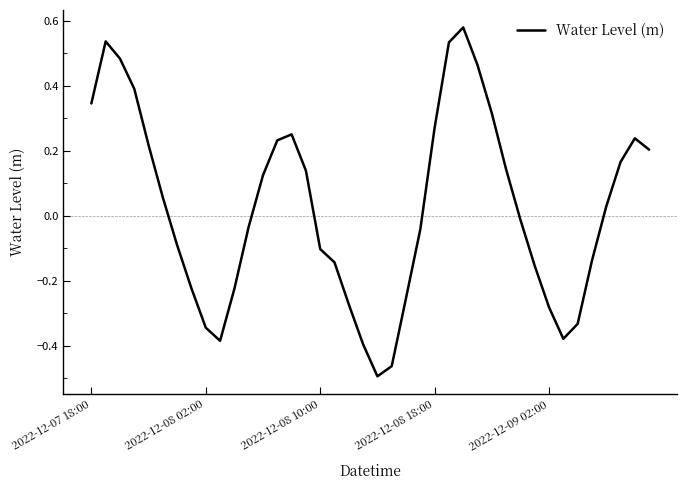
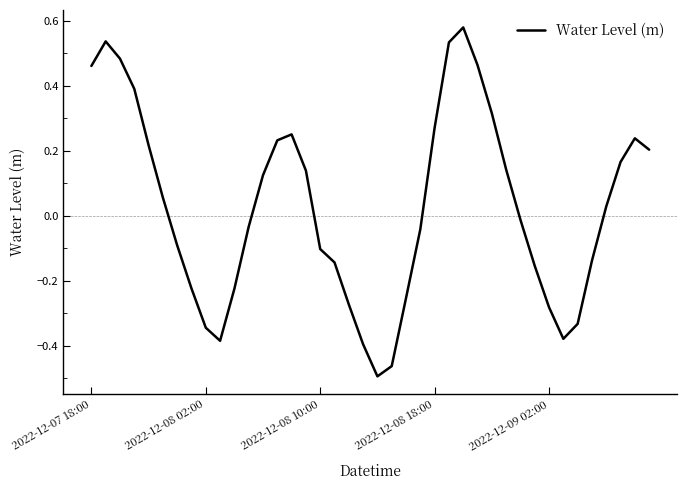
2022-12-07 18:00: 0.35 -> 0.46
